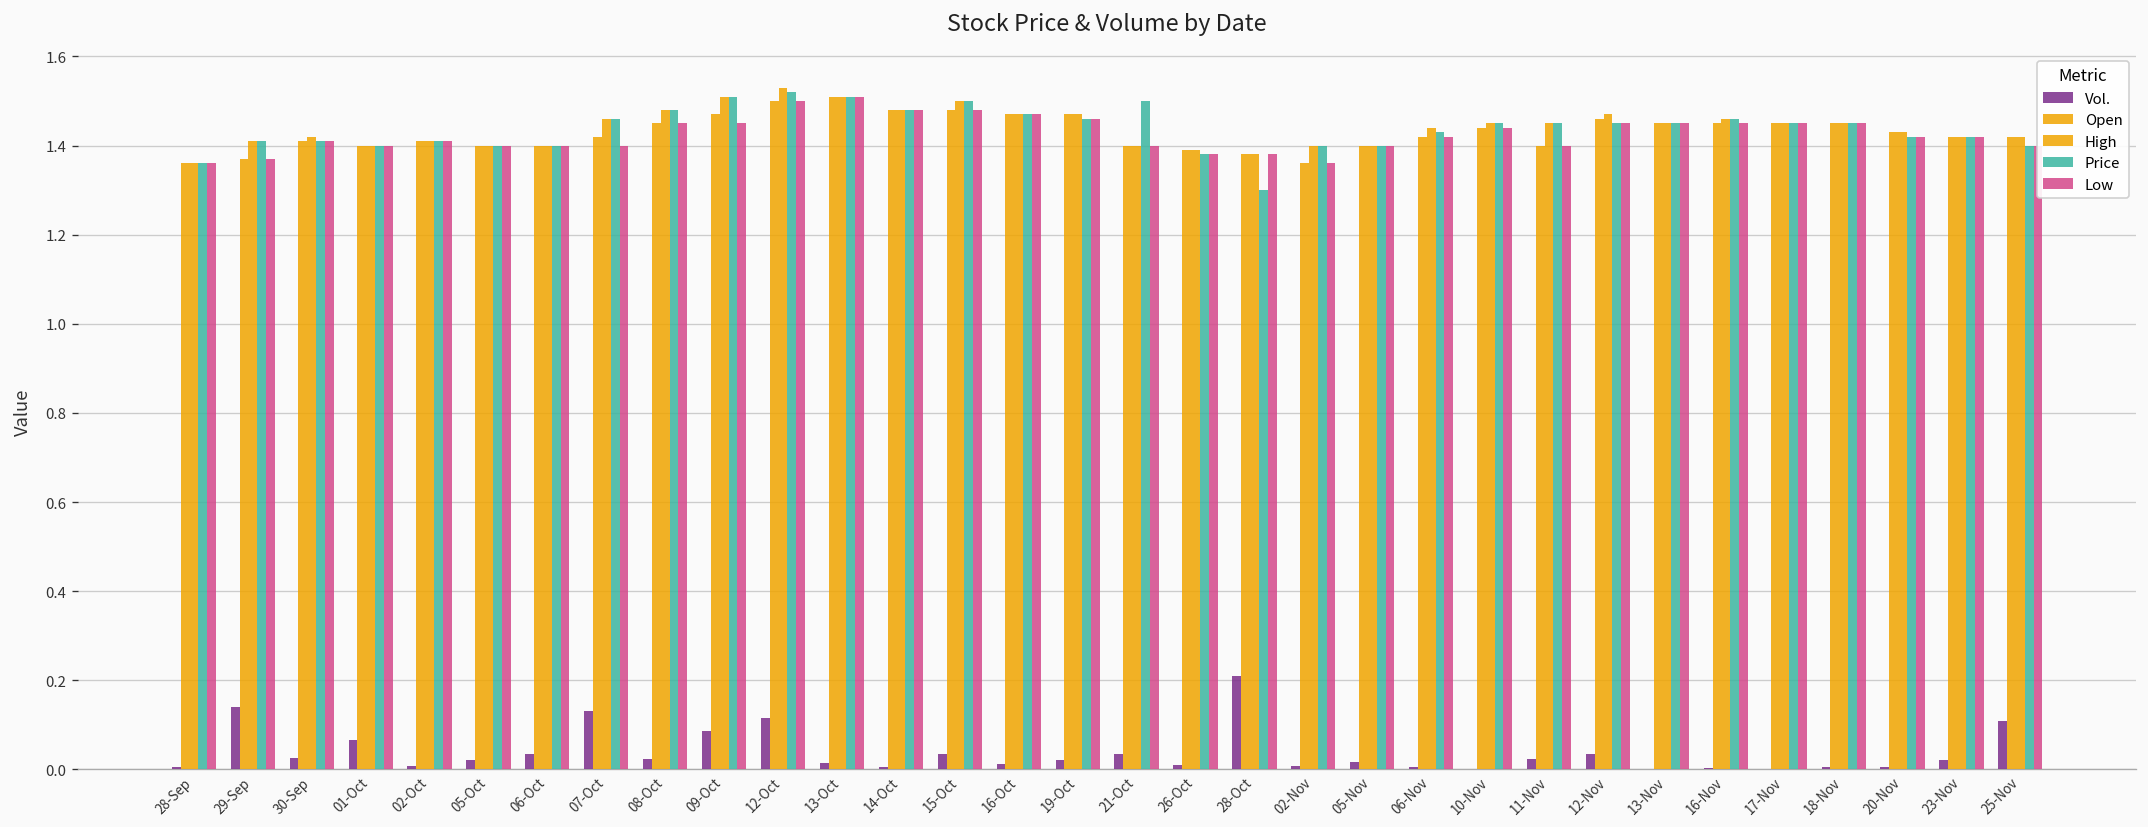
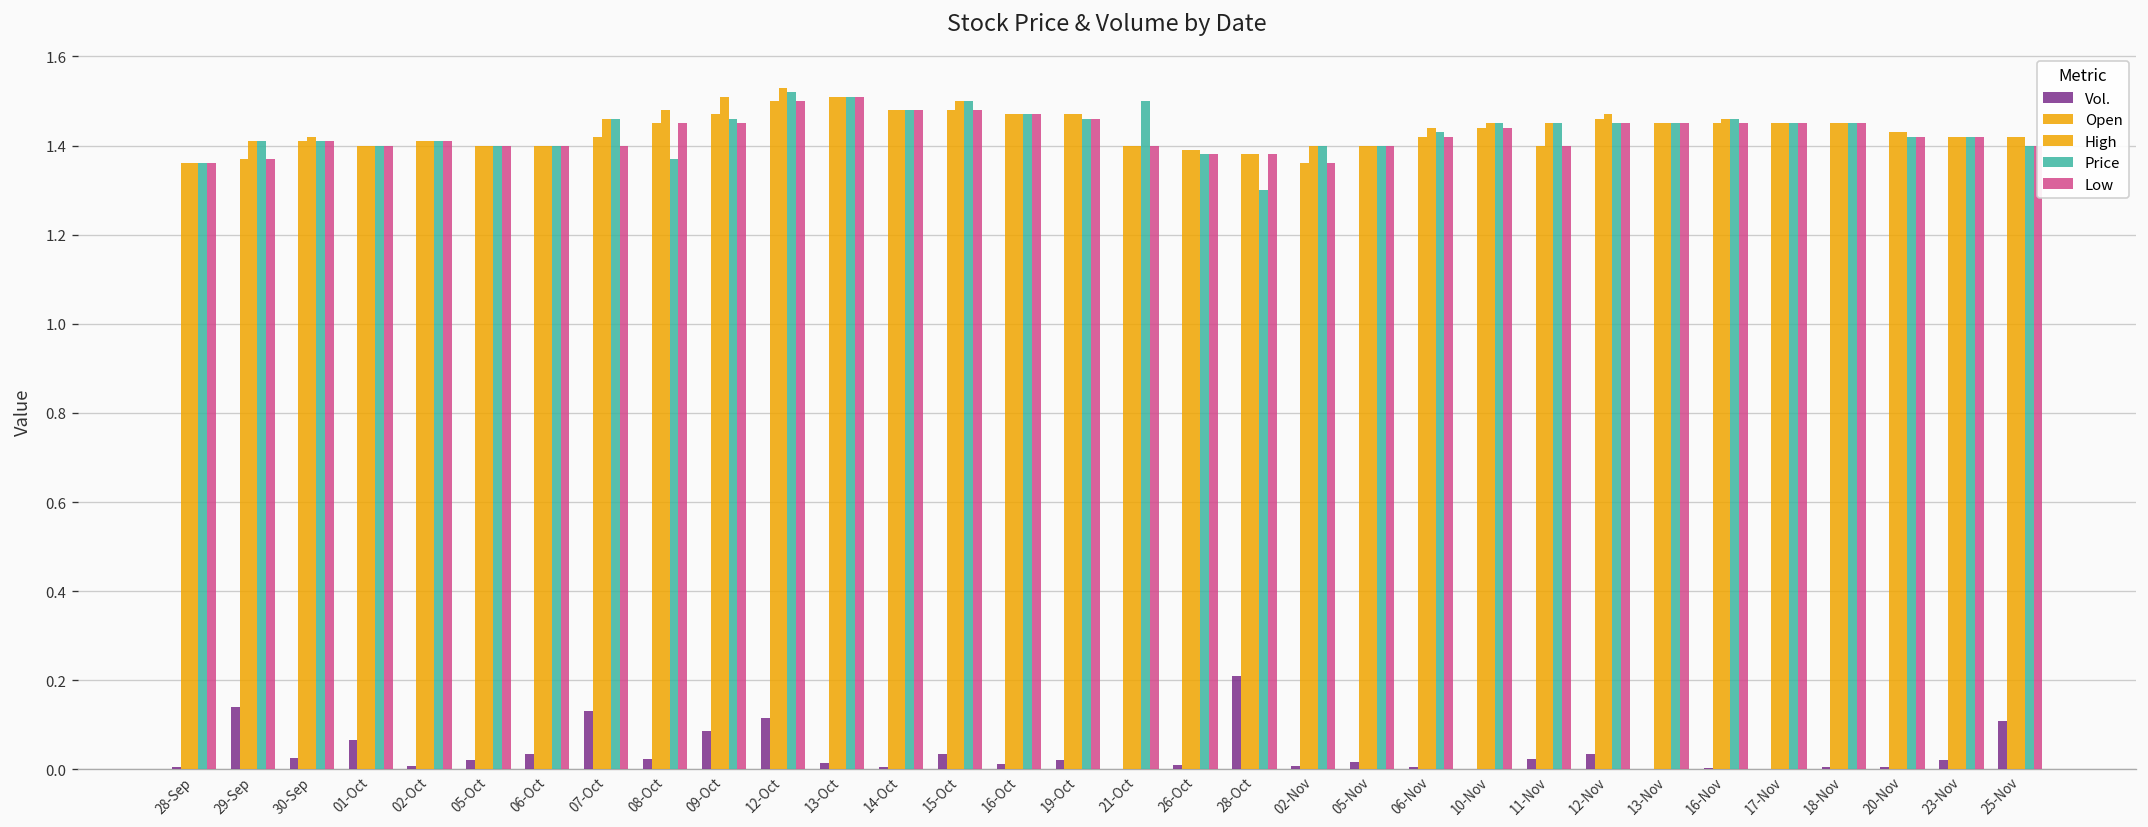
Price, 08-Oct: 1.48 -> 1.37
Price, 09-Oct: 1.51 -> 1.46
Vol., 21-Oct: 0.04 -> 0.00
